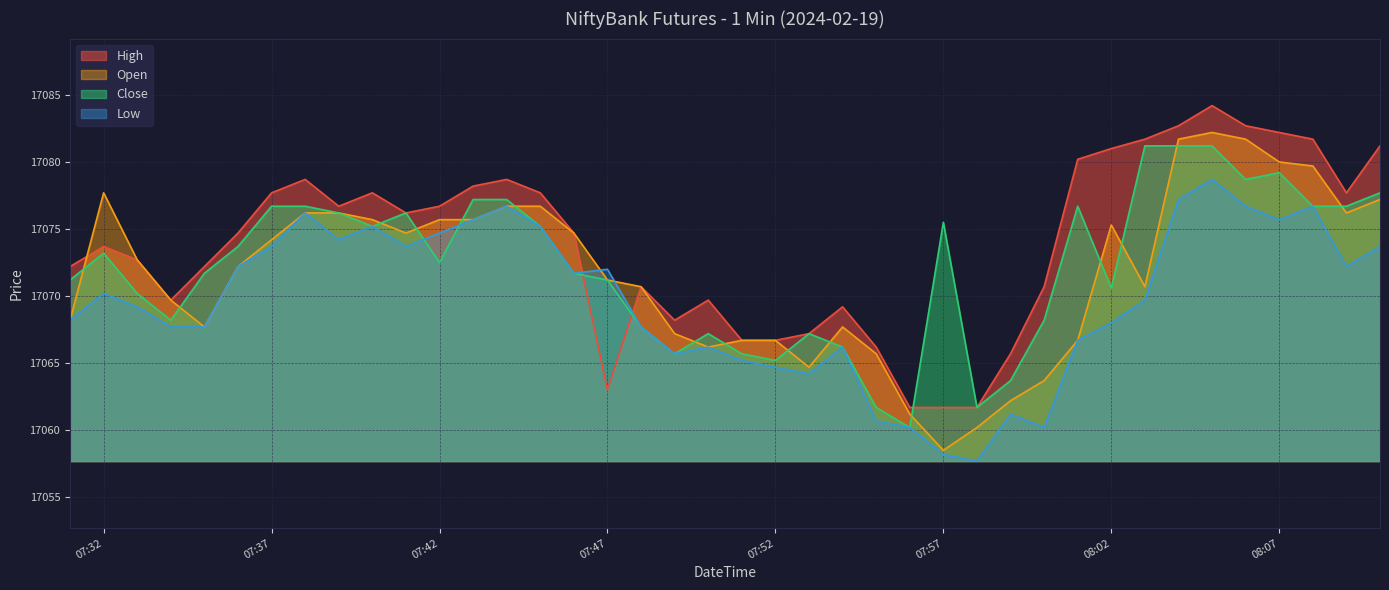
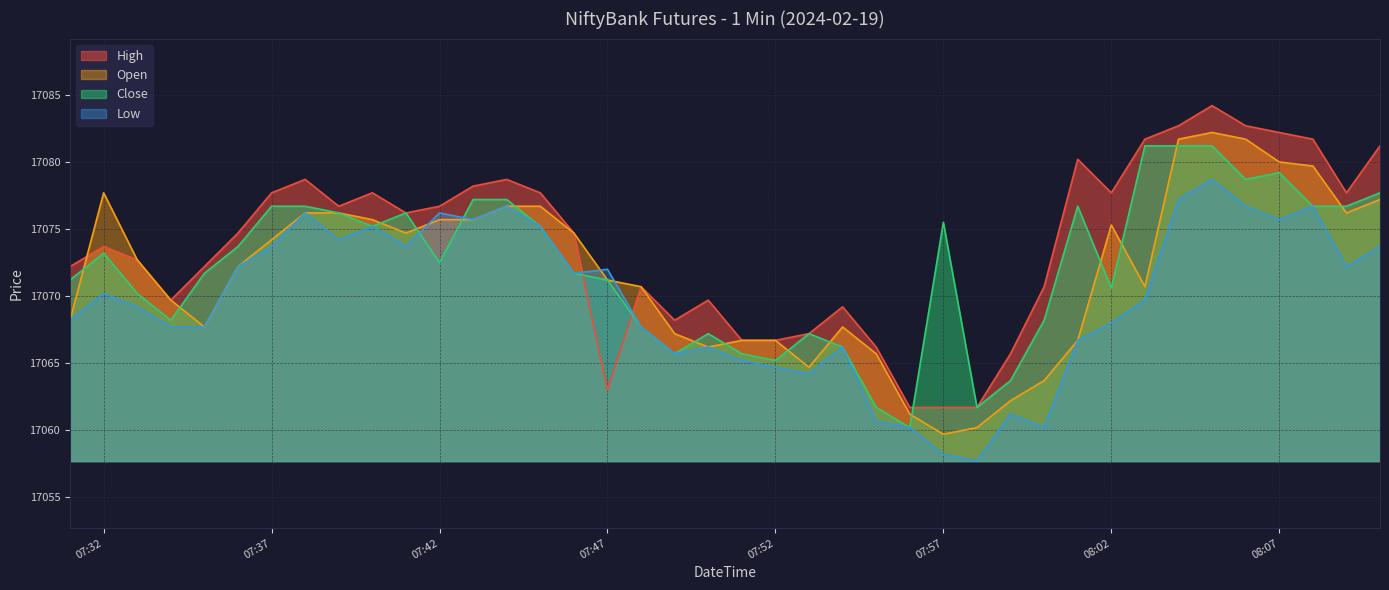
Low, 07:42: 17074.7 -> 17076.2
Open, 07:57: 17058.5 -> 17059.7
High, 08:02: 17081.0 -> 17077.7
